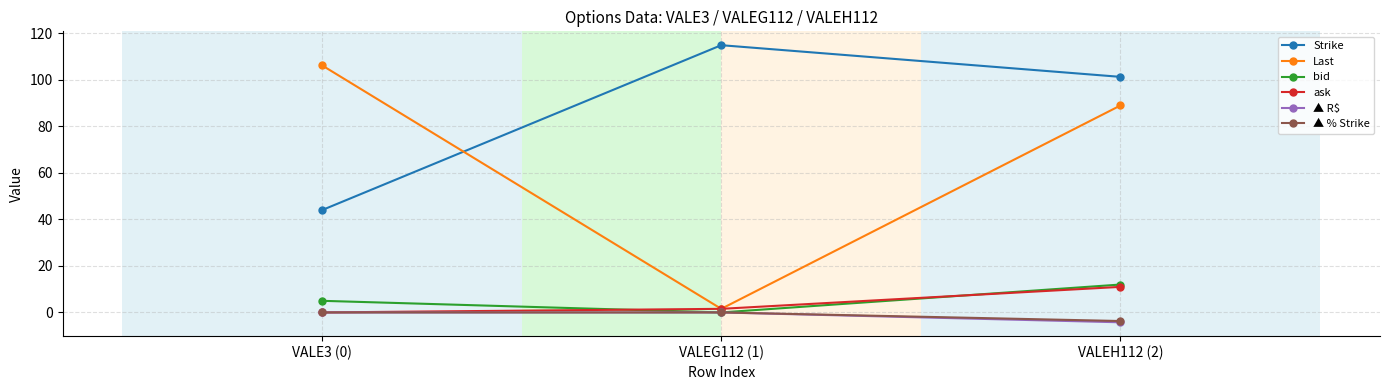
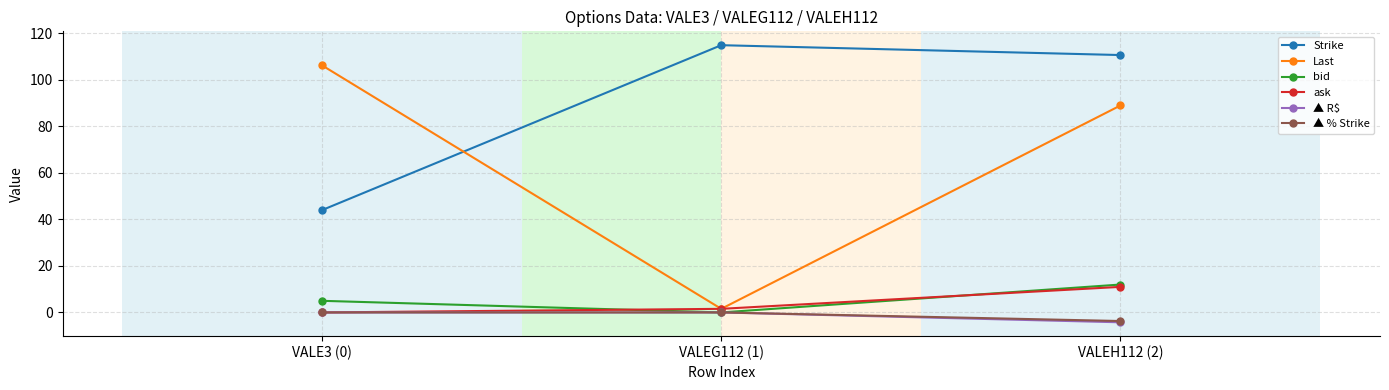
Strike, VALEH112 (2): 101 -> 111
